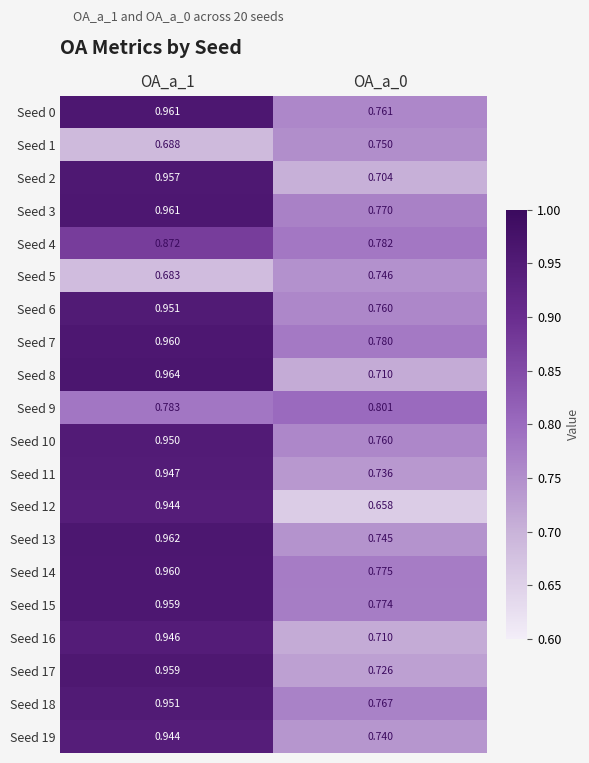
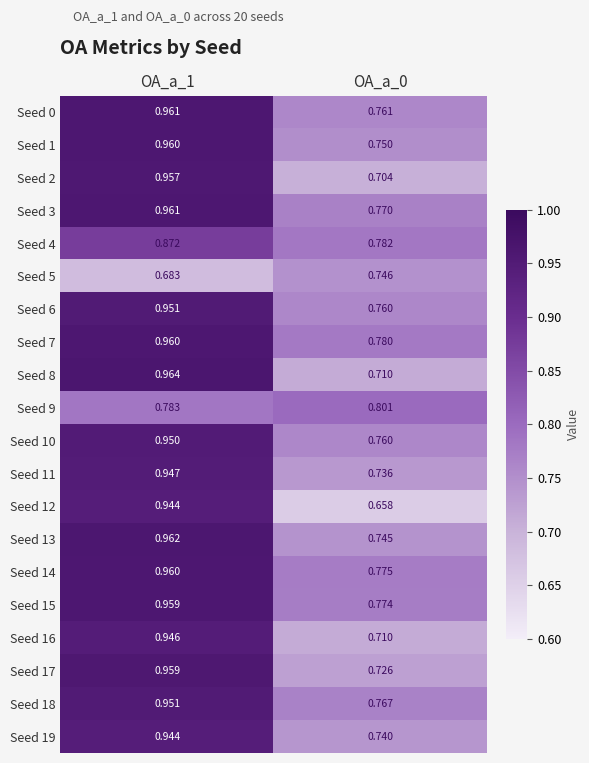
Seed 1, OA_a_1: 0.688 -> 0.960
